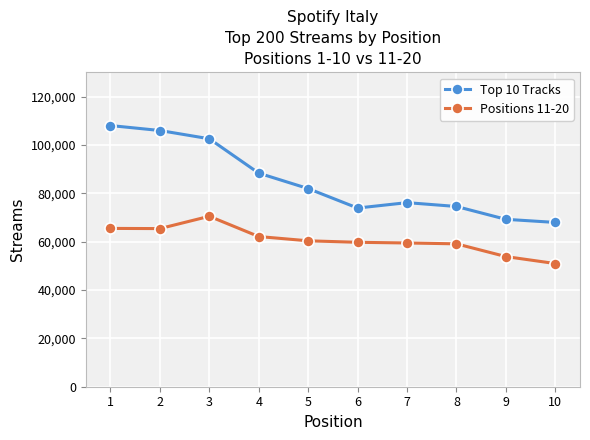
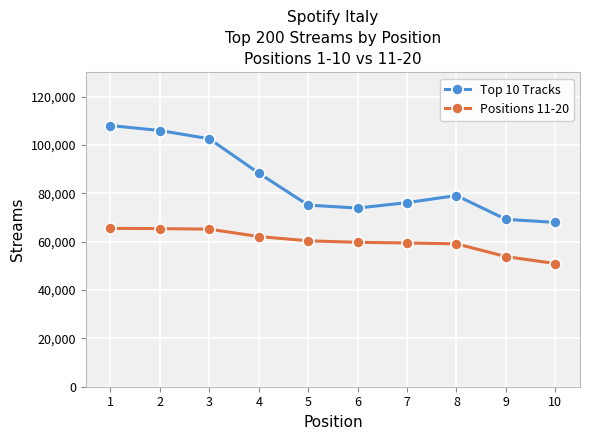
Positions 11-20, 3: 70,000 -> 65,000
Top 10 Tracks, 5: 82,000 -> 75,000
Top 10 Tracks, 8: 75,000 -> 79,000
